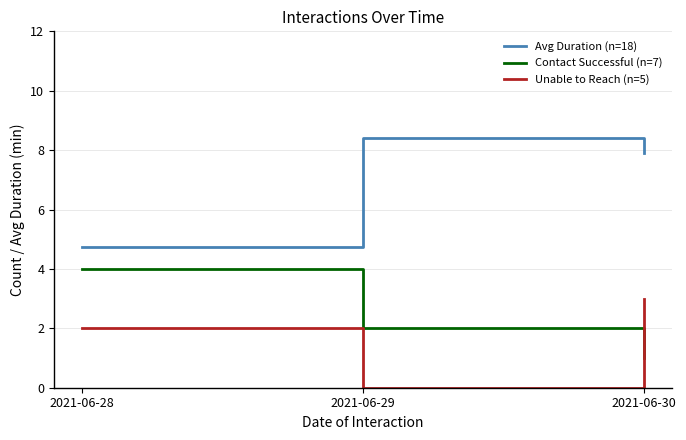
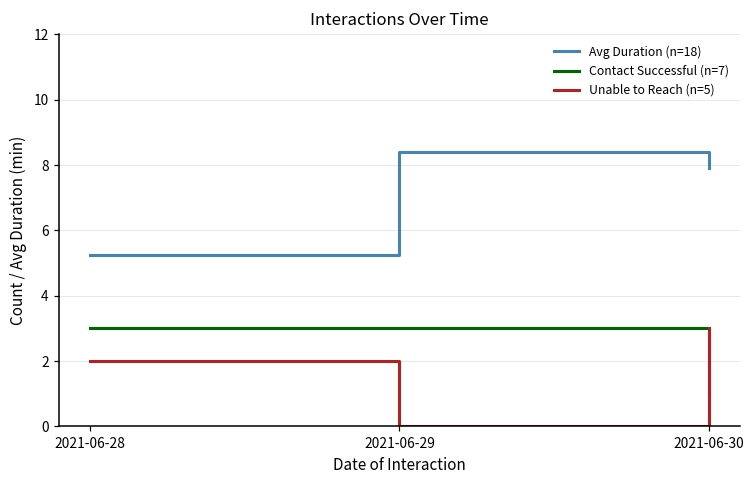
Avg Duration (n=18), 2021-06-28: 4.8 -> 5.3
Contact Successful (n=7), 2021-06-28: 4 -> 3
Contact Successful (n=7), 2021-06-29: 2 -> 3
